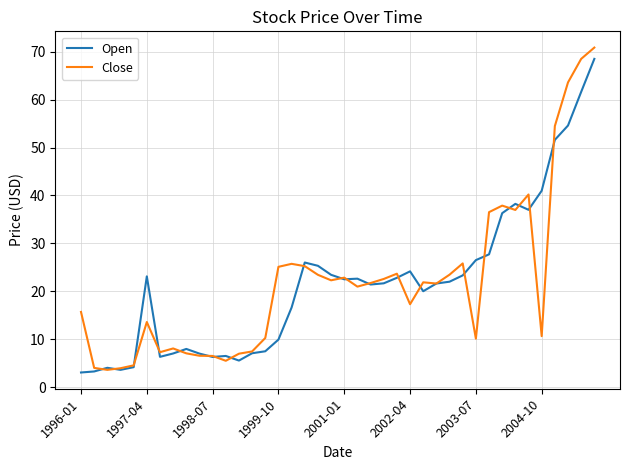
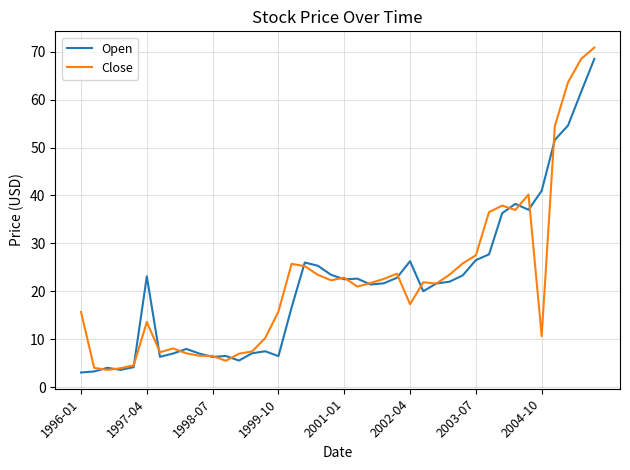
Open, 1999-10: 10 -> 6
Close, 1999-10: 25 -> 16
Open, 2002-04: 24 -> 26
Close, 2003-07: 10 -> 28
